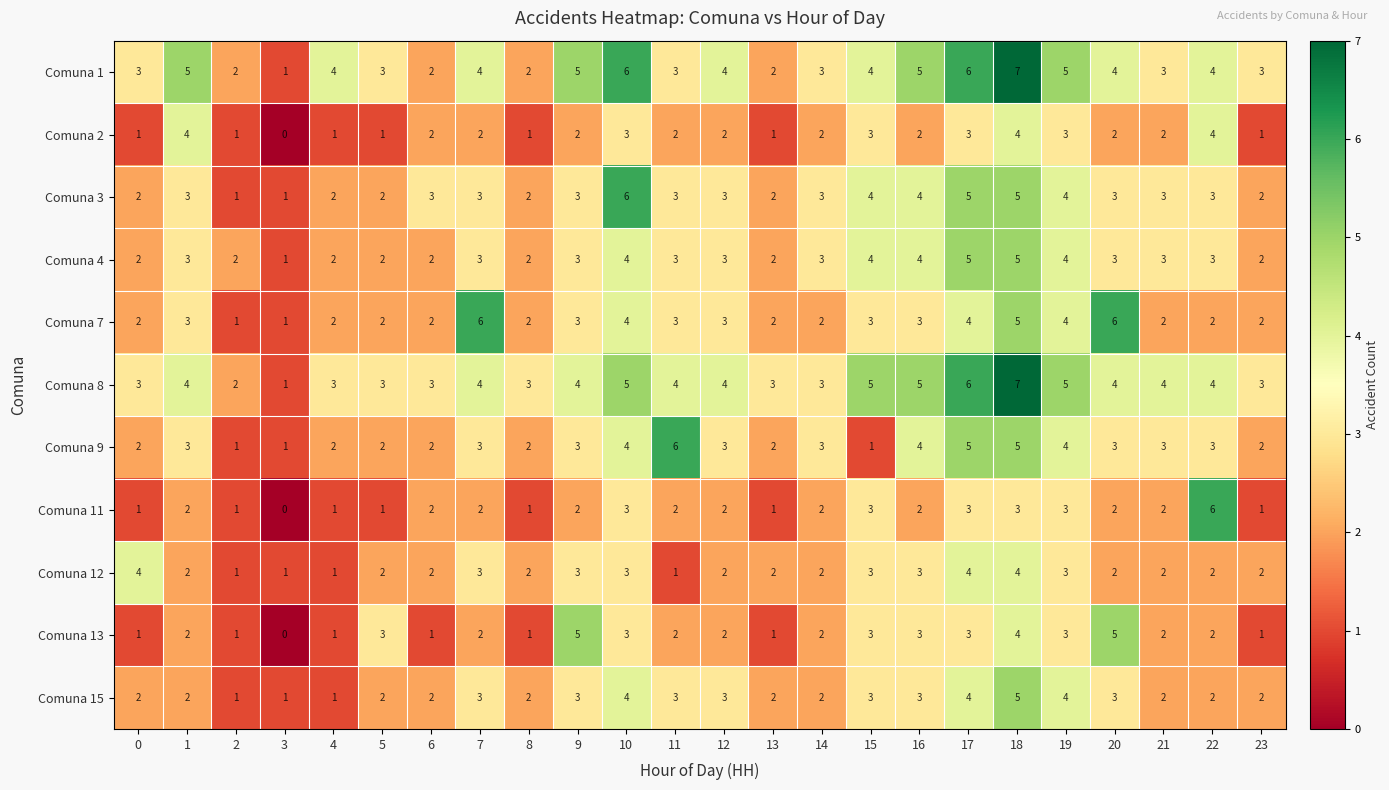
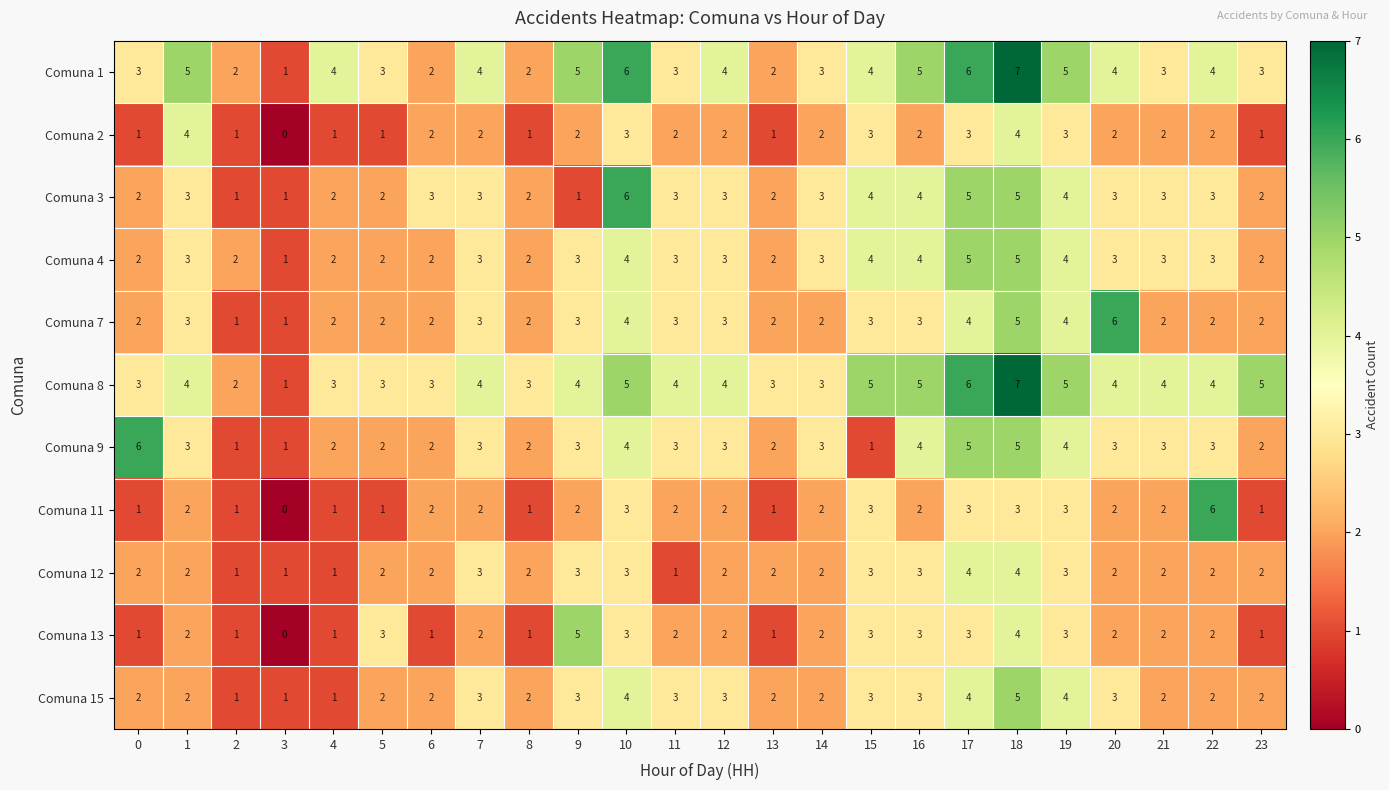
Comuna 2, 22: 4 -> 2
Comuna 3, 9: 3 -> 1
Comuna 7, 7: 6 -> 3
Comuna 8, 23: 3 -> 5
Comuna 9, 0: 2 -> 6
Comuna 9, 11: 6 -> 3
Comuna 12, 0: 4 -> 2
Comuna 13, 20: 5 -> 2
